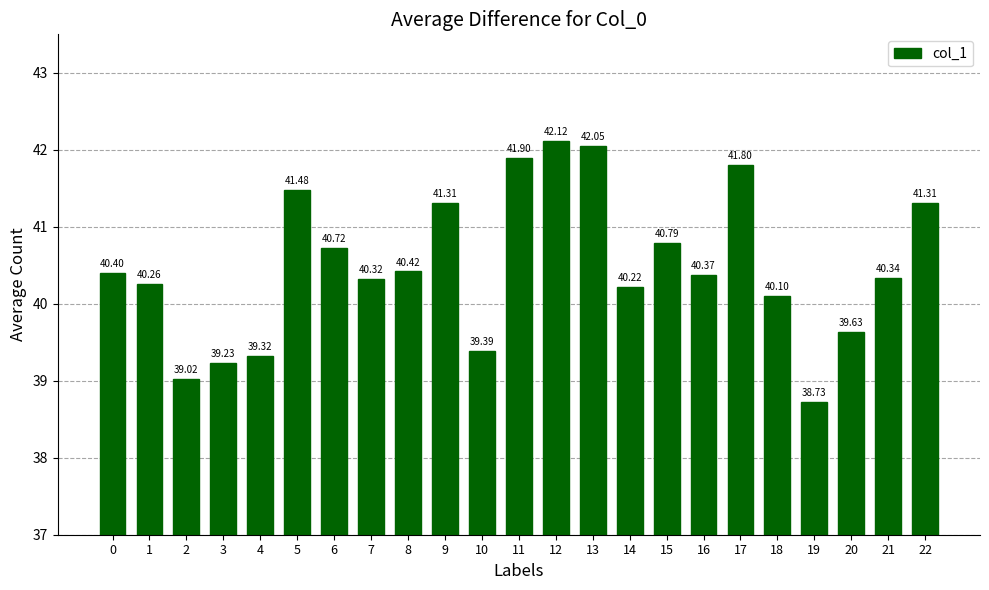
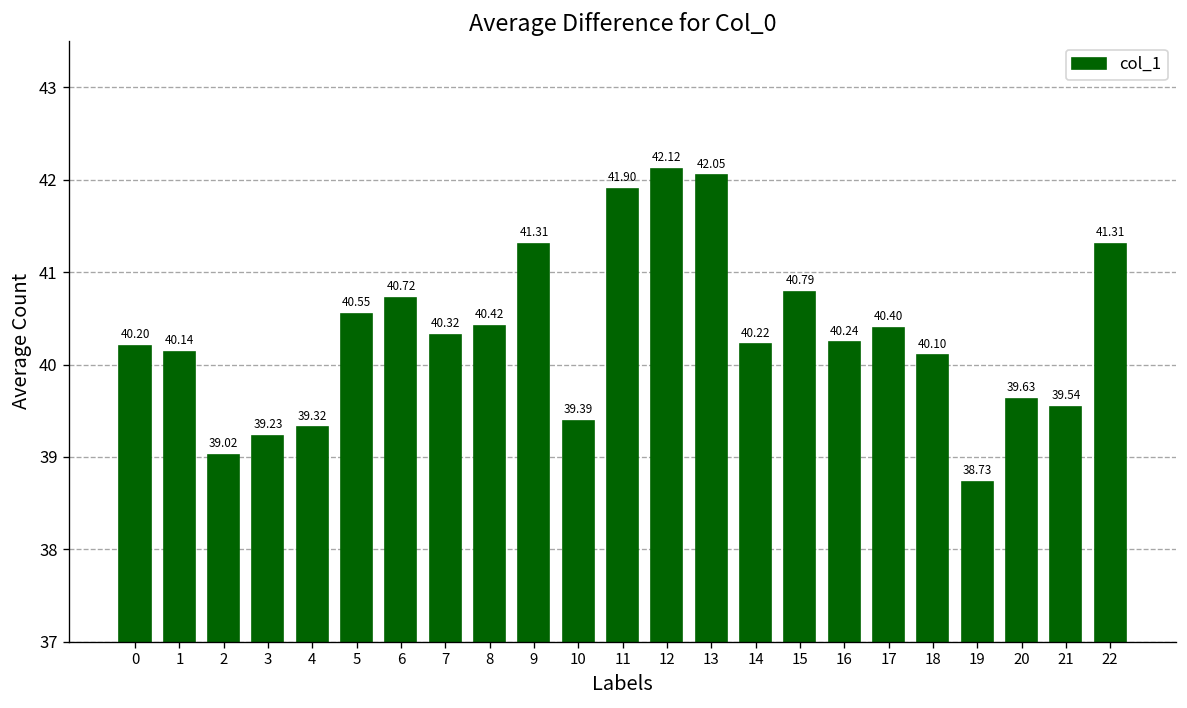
0: 40.40 -> 40.20
1: 40.26 -> 40.14
5: 41.48 -> 40.55
16: 40.37 -> 40.24
17: 41.80 -> 40.40
21: 40.34 -> 39.54
